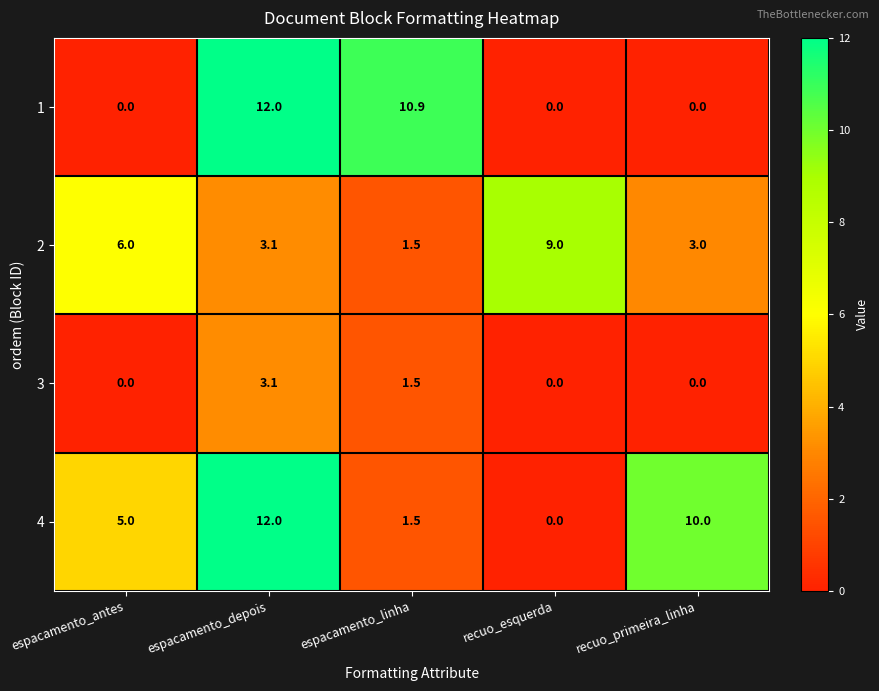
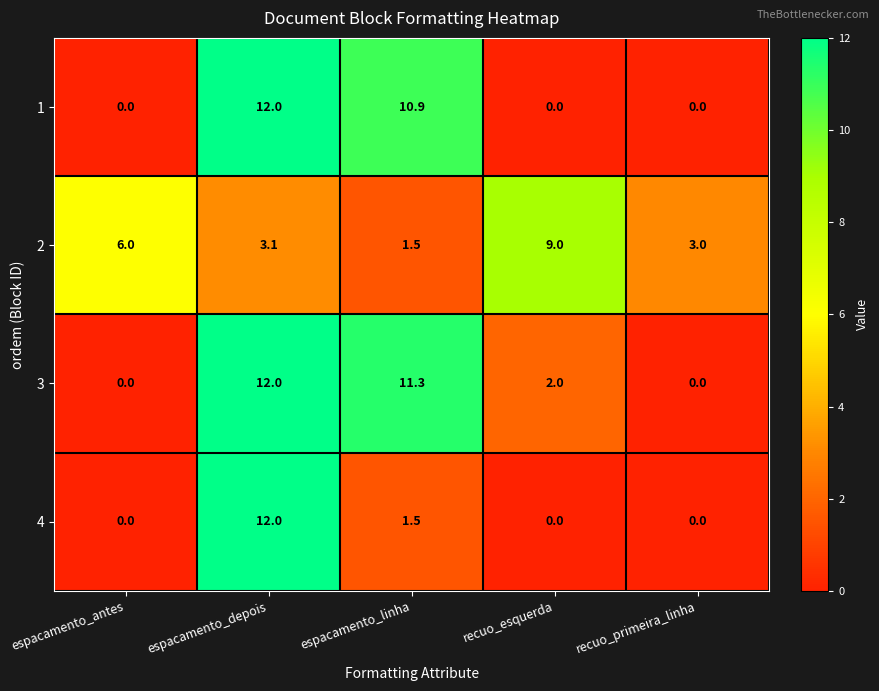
3, espacamento_depois: 3.1 -> 12.0
3, espacamento_linha: 1.5 -> 11.3
3, recuo_esquerda: 0.0 -> 2.0
4, espacamento_antes: 5.0 -> 0.0
4, recuo_primeira_linha: 10.0 -> 0.0
